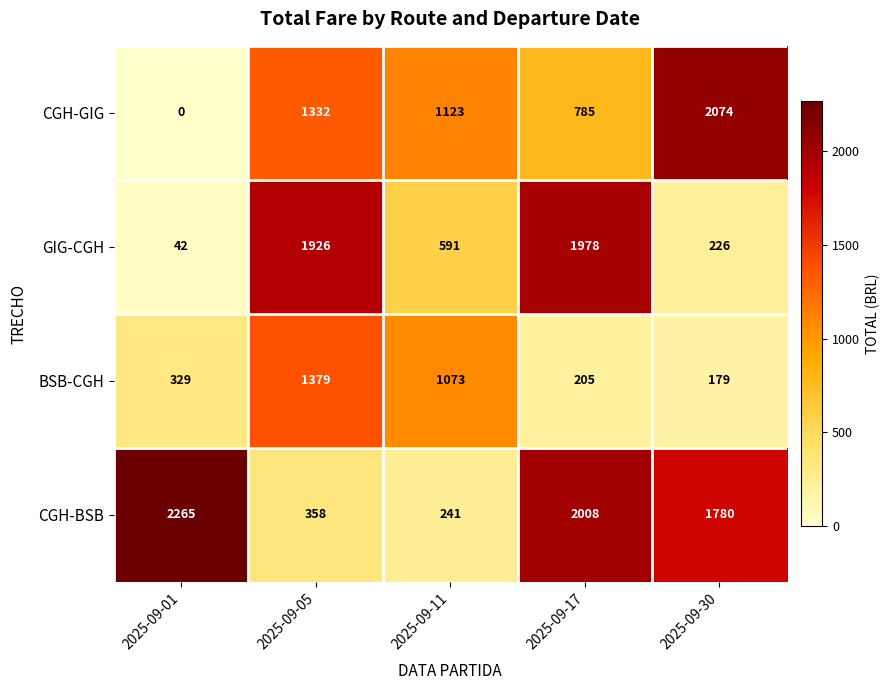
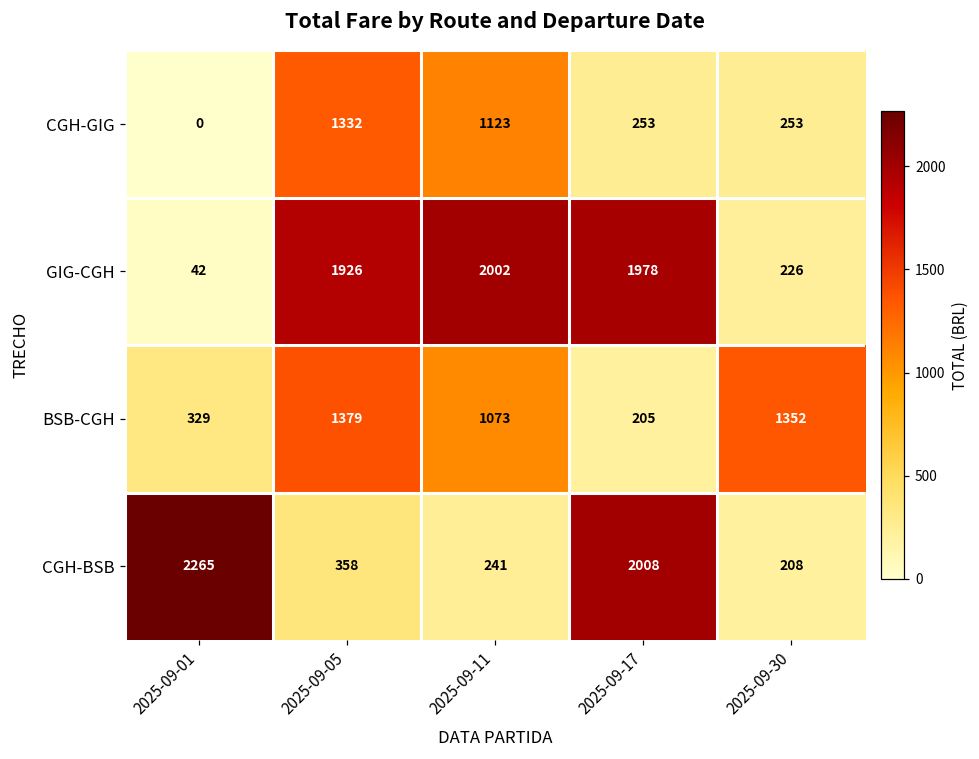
CGH-GIG, 2025-09-17: 785 -> 253
CGH-GIG, 2025-09-30: 2074 -> 253
GIG-CGH, 2025-09-11: 591 -> 2002
BSB-CGH, 2025-09-30: 179 -> 1352
CGH-BSB, 2025-09-30: 1780 -> 208
